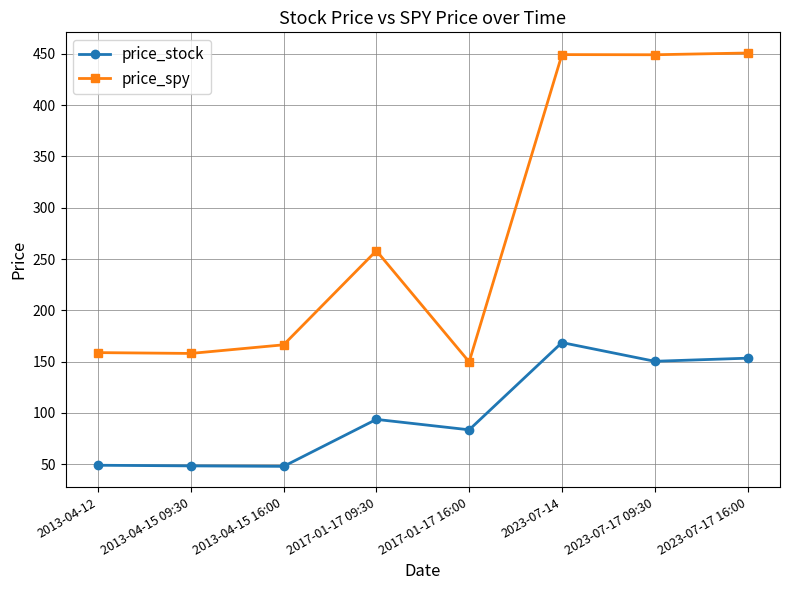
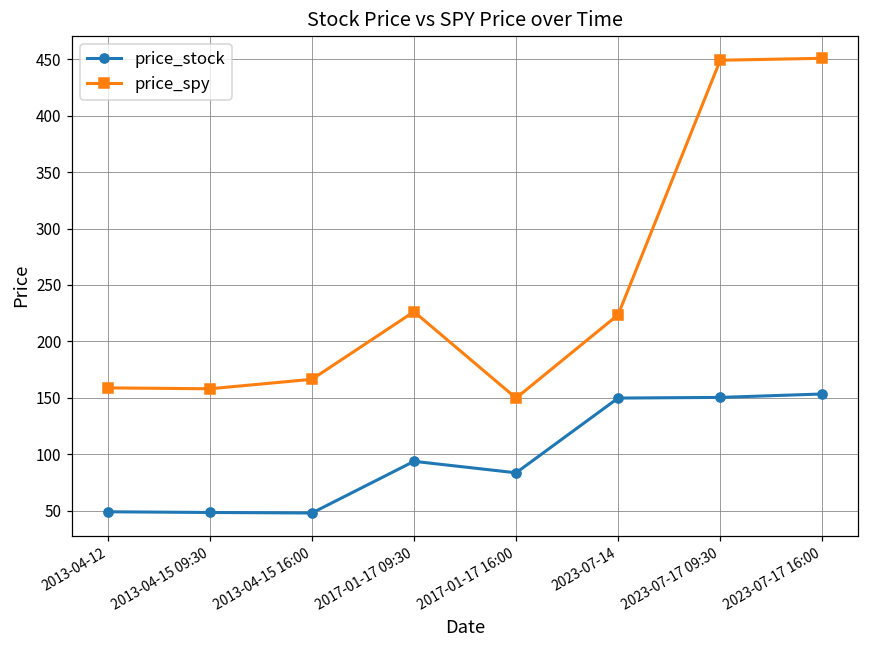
price_spy, 2017-01-17 09:30: 258 -> 226
price_stock, 2023-07-14: 169 -> 150
price_spy, 2023-07-14: 449 -> 224
